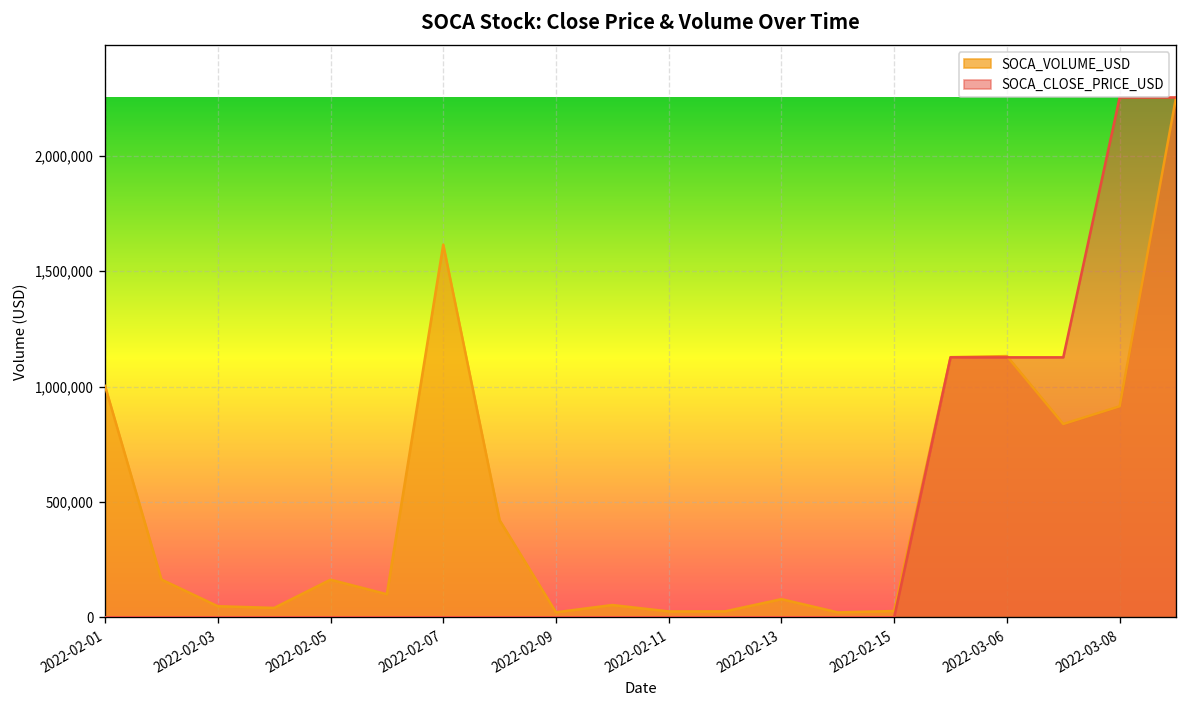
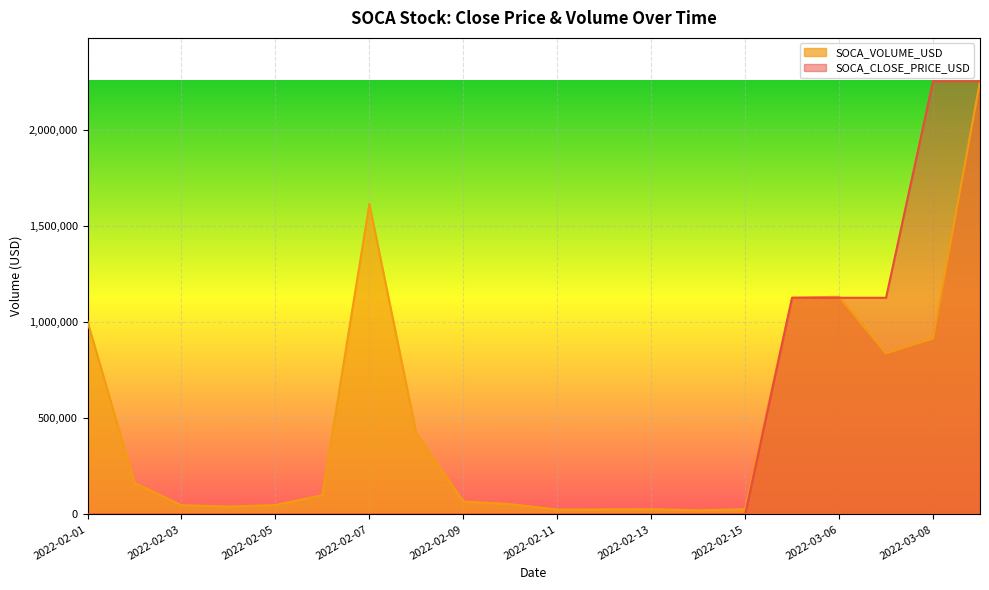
SOCA_VOLUME_USD, 2022-02-05: 160,000 -> 50,000
SOCA_VOLUME_USD, 2022-02-09: 20,000 -> 70,000
SOCA_VOLUME_USD, 2022-02-13: 80,000 -> 30,000
